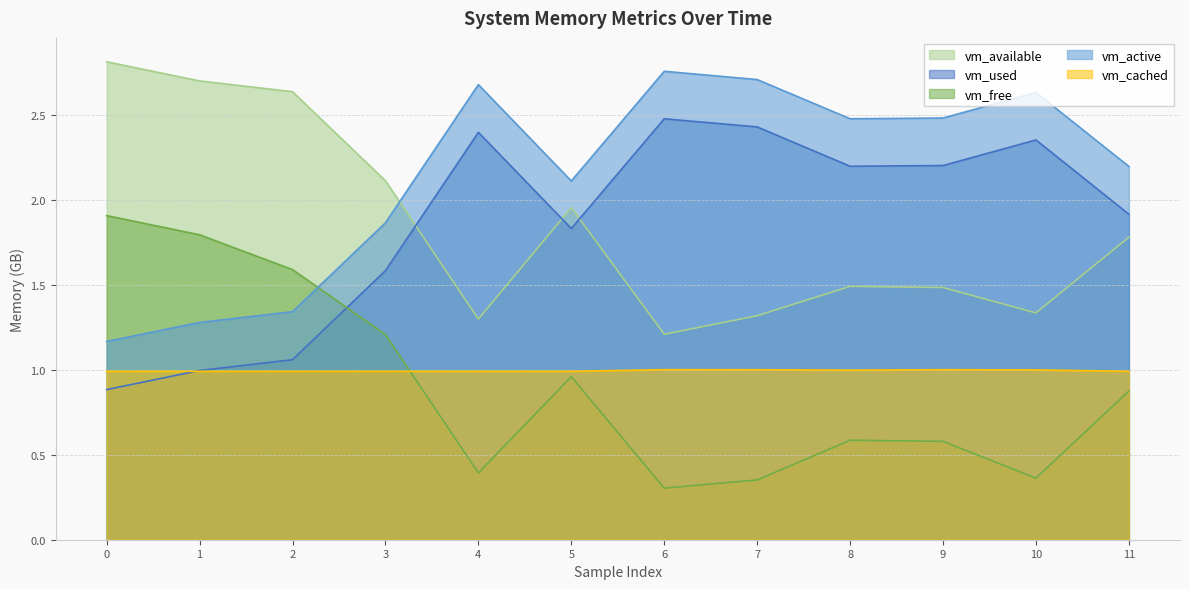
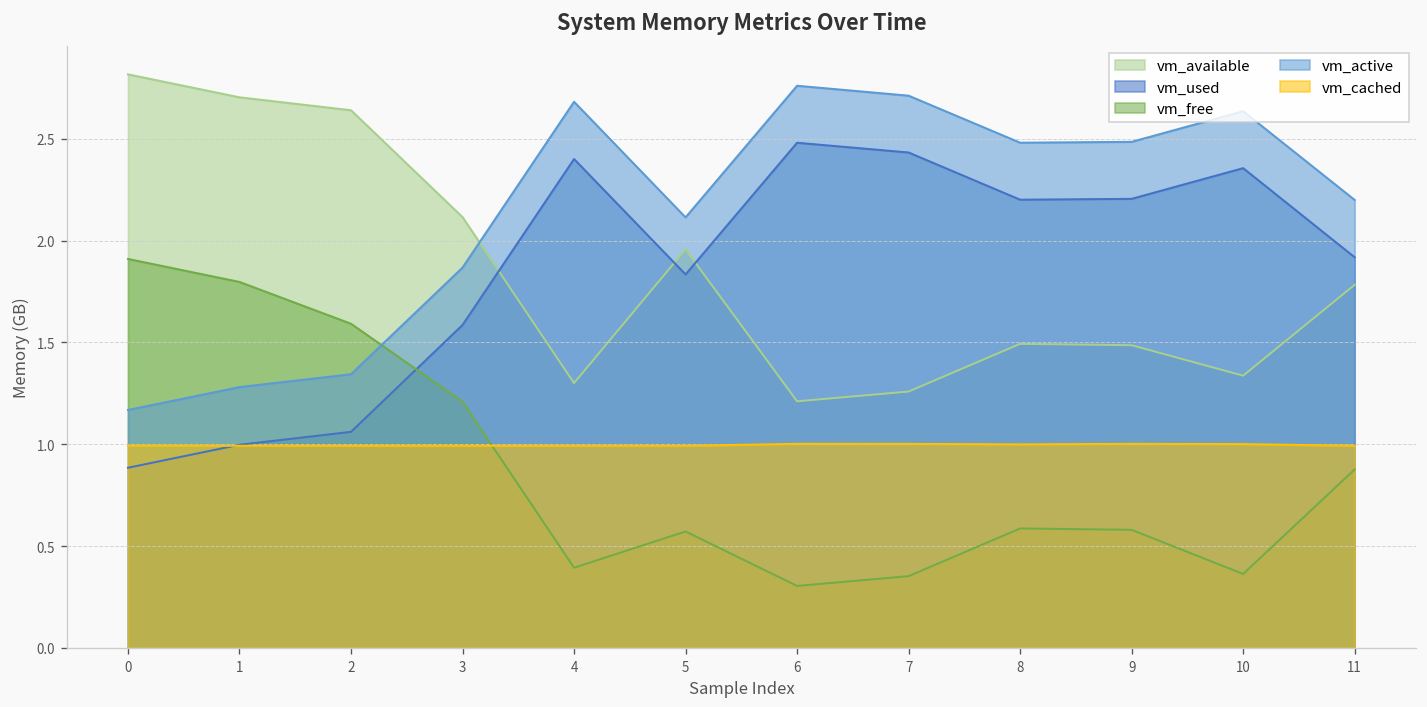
vm_free, 5: 0.96 -> 0.57
vm_available, 7: 1.32 -> 1.26
